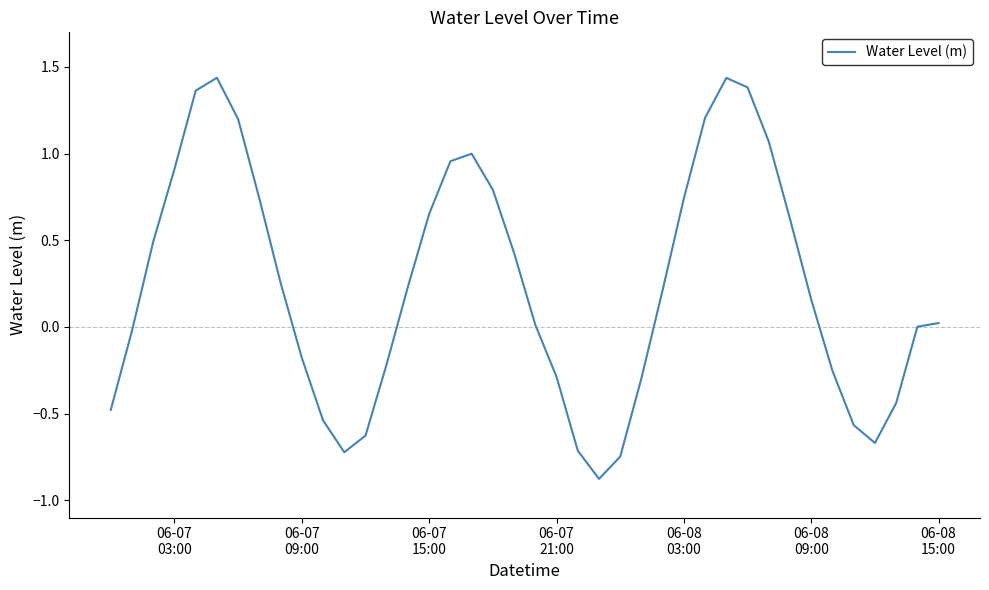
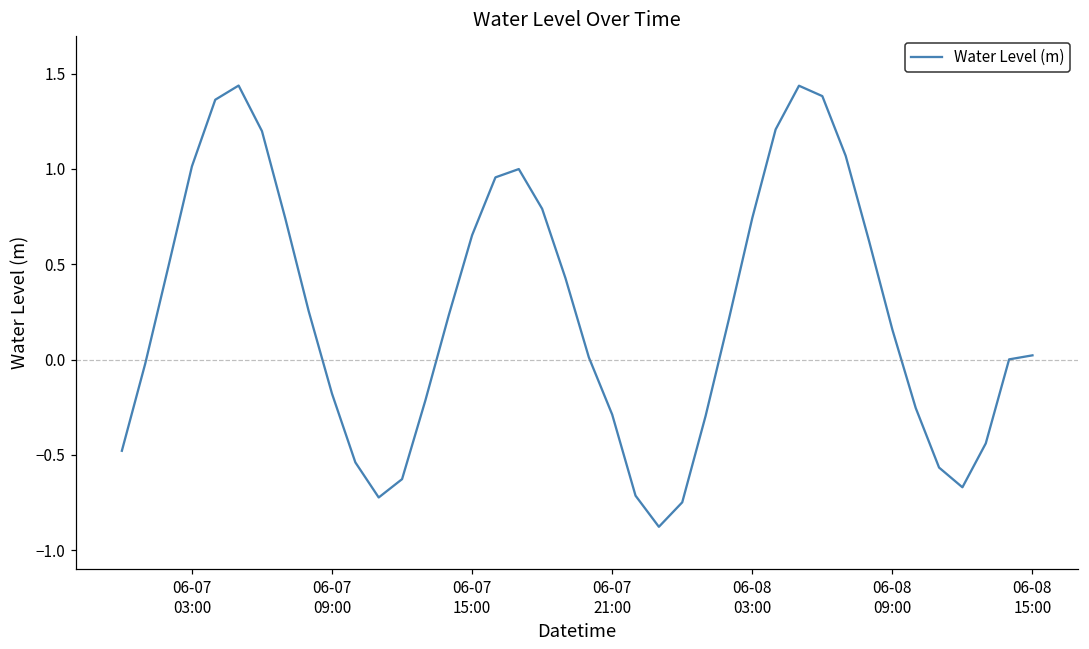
06-07 03:00: 0.91 -> 1.01
